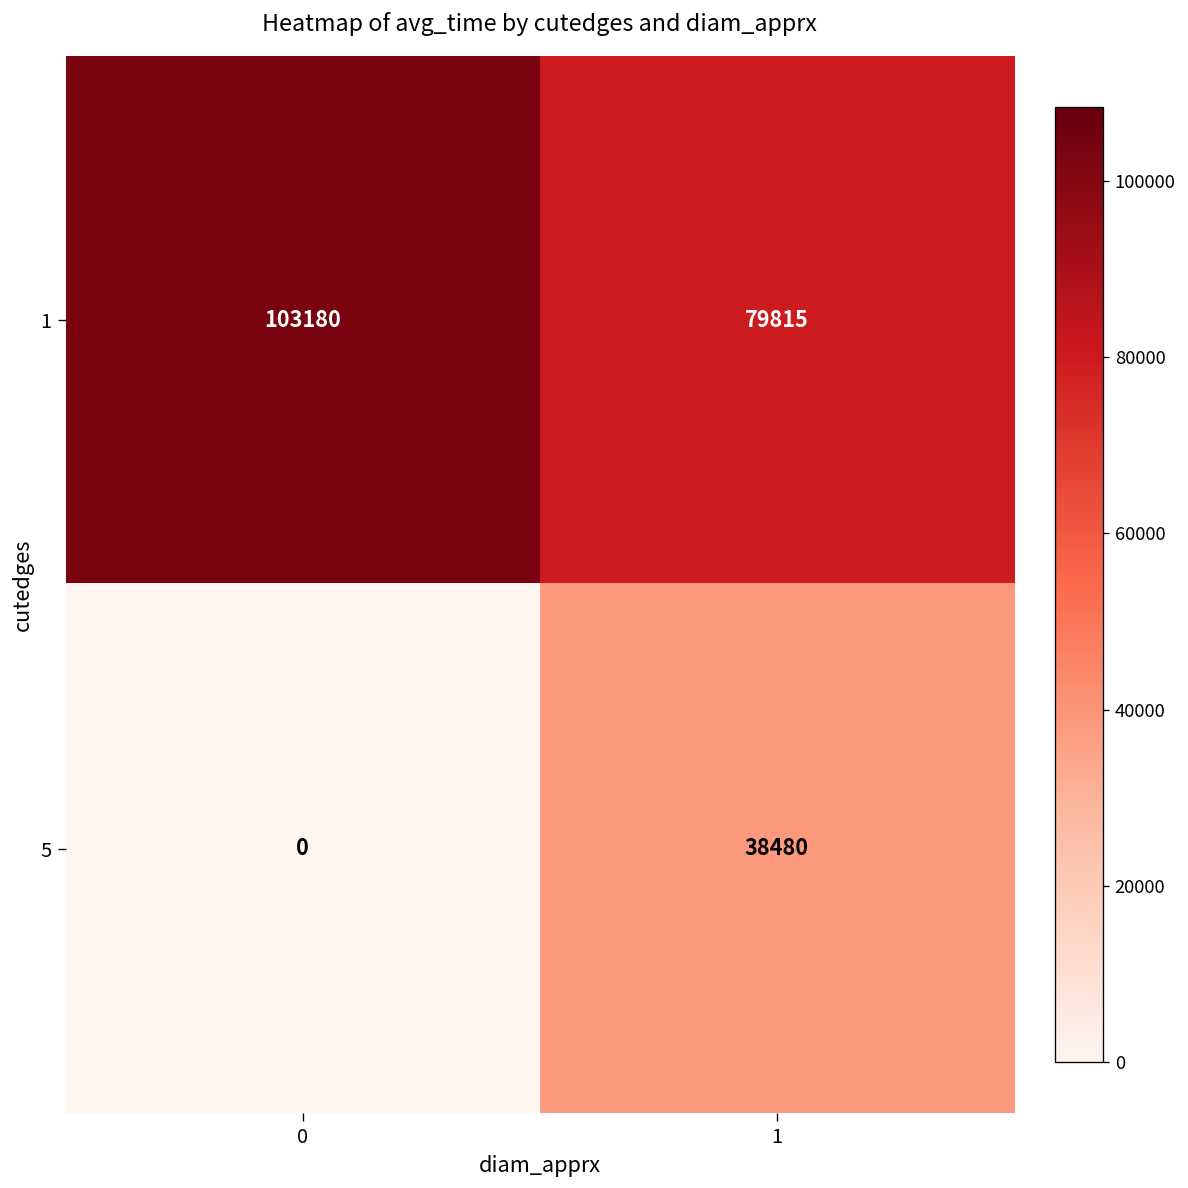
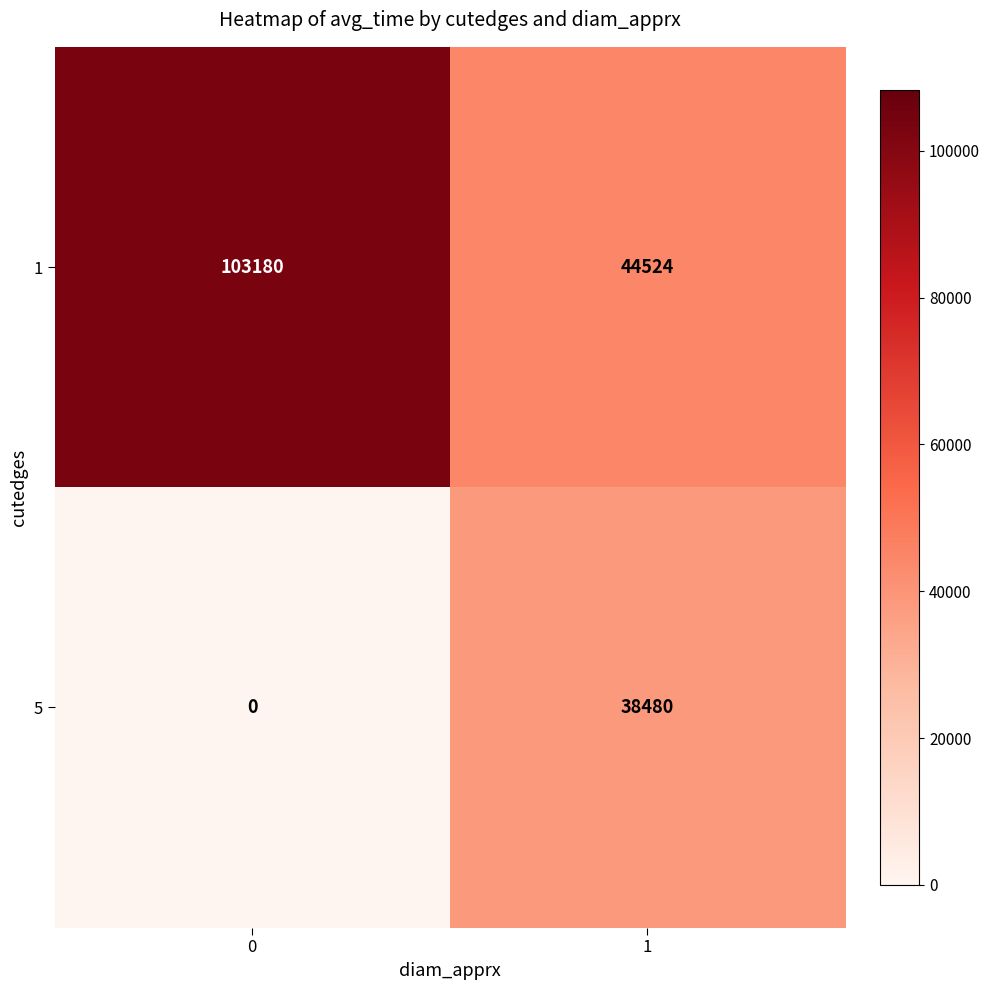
1, 1: 79815 -> 44524
